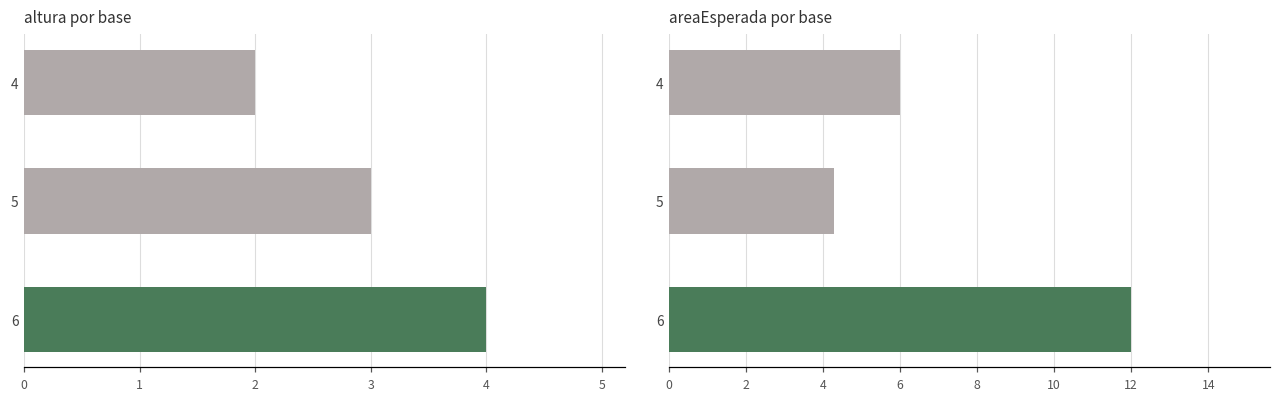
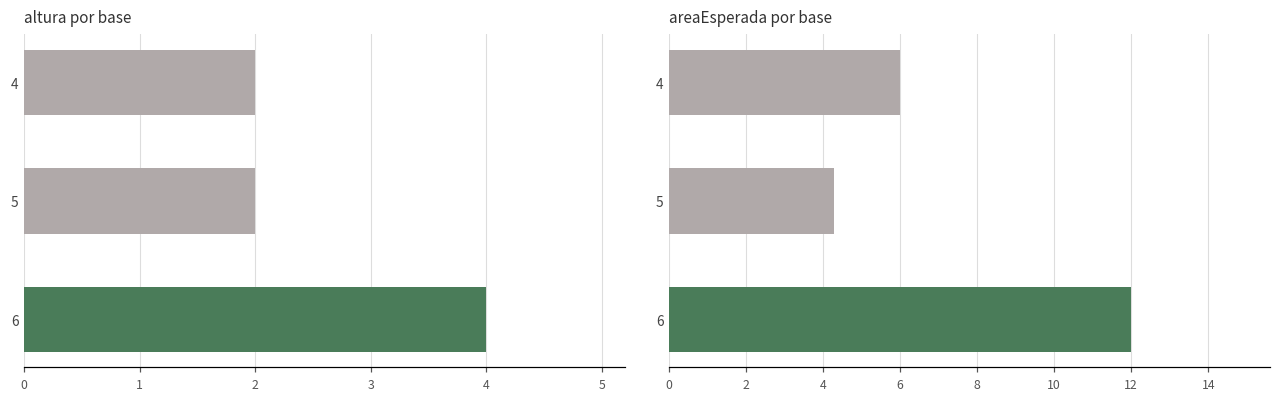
altura por base, 5: 3 -> 2
